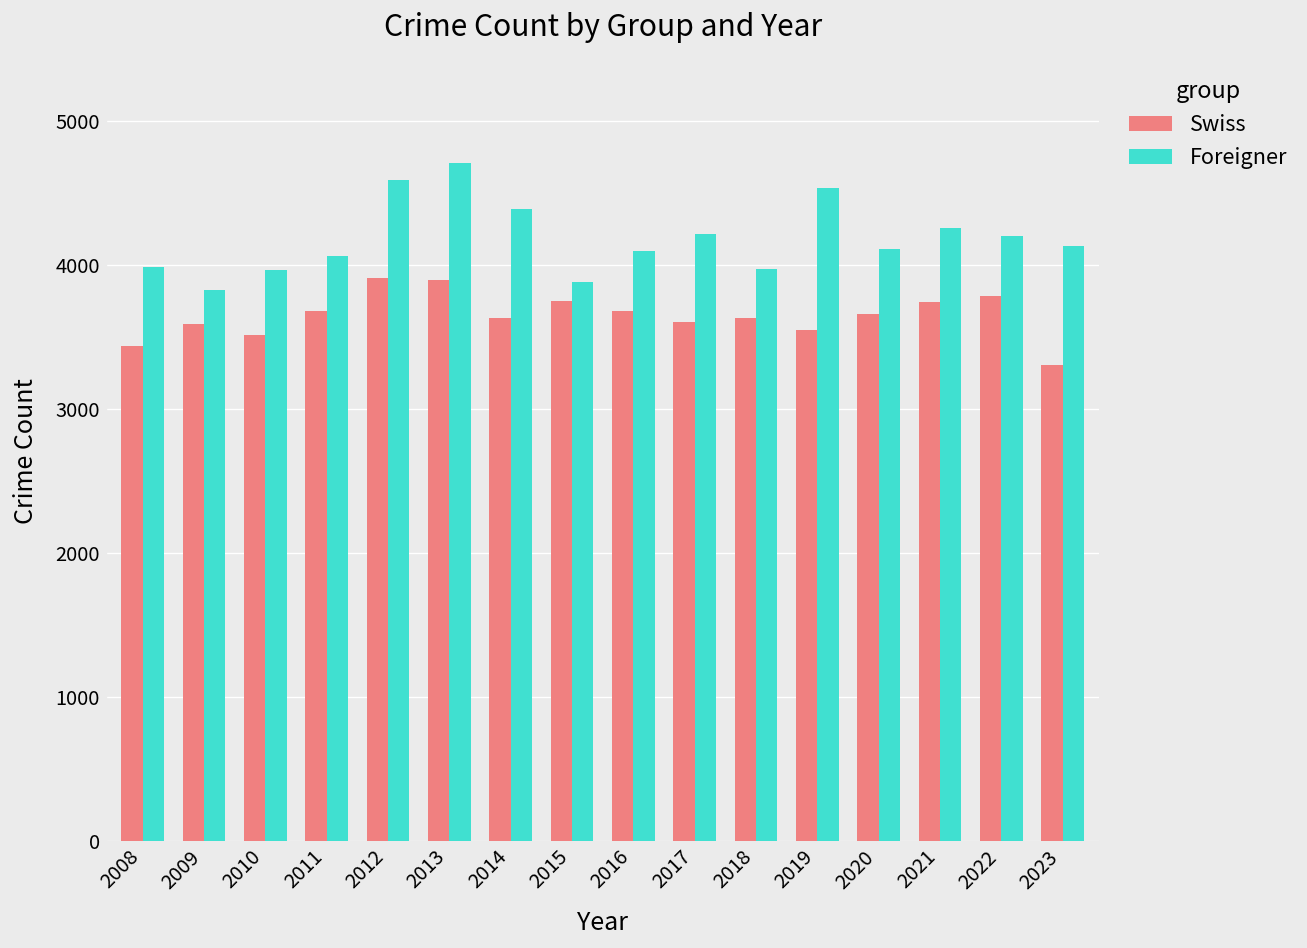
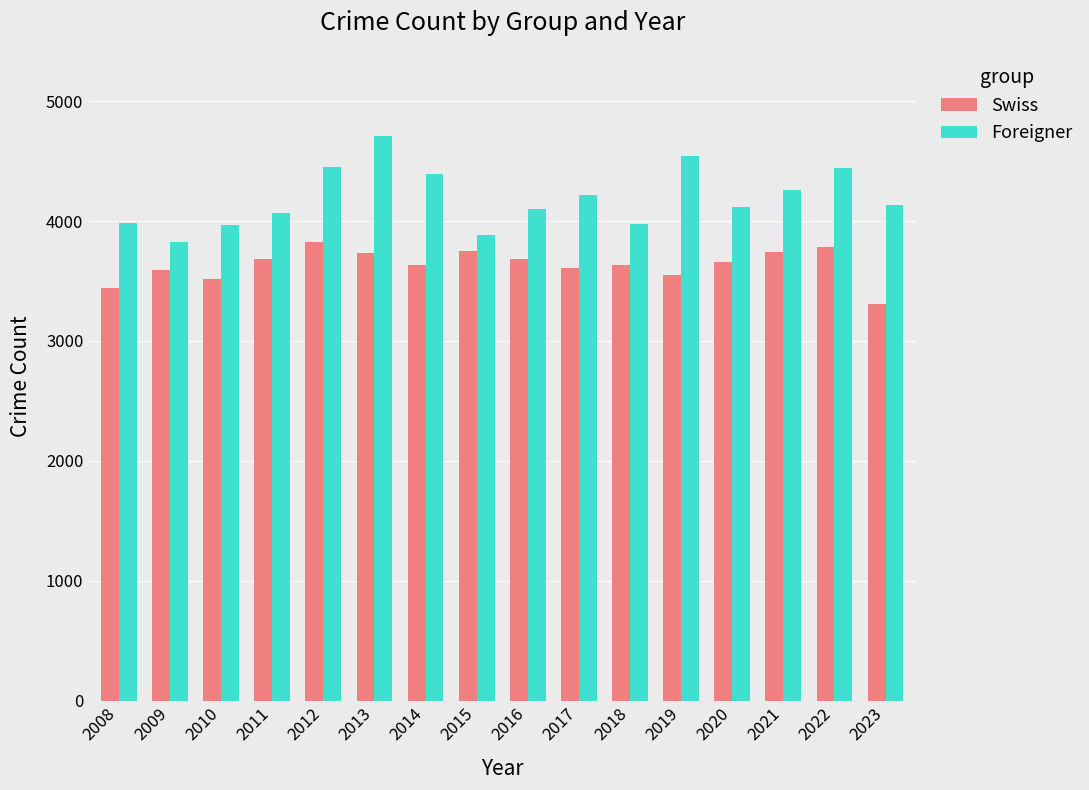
Swiss, 2012: 3910 -> 3830
Foreigner, 2012: 4600 -> 4450
Swiss, 2013: 3890 -> 3740
Foreigner, 2022: 4200 -> 4440
